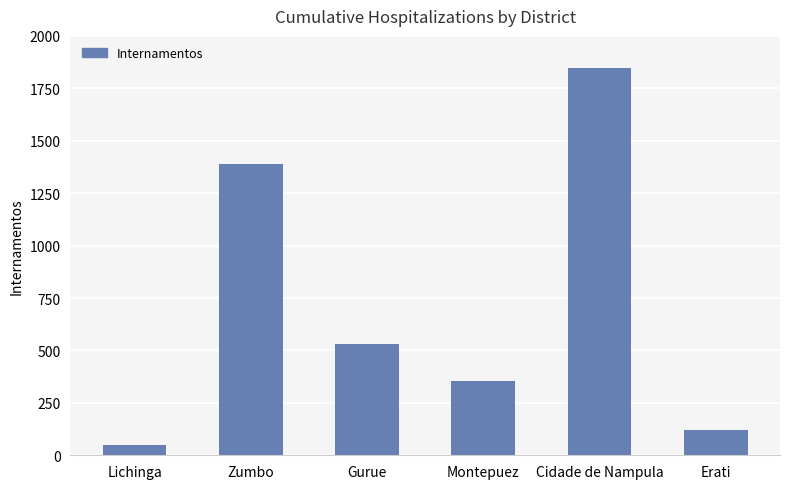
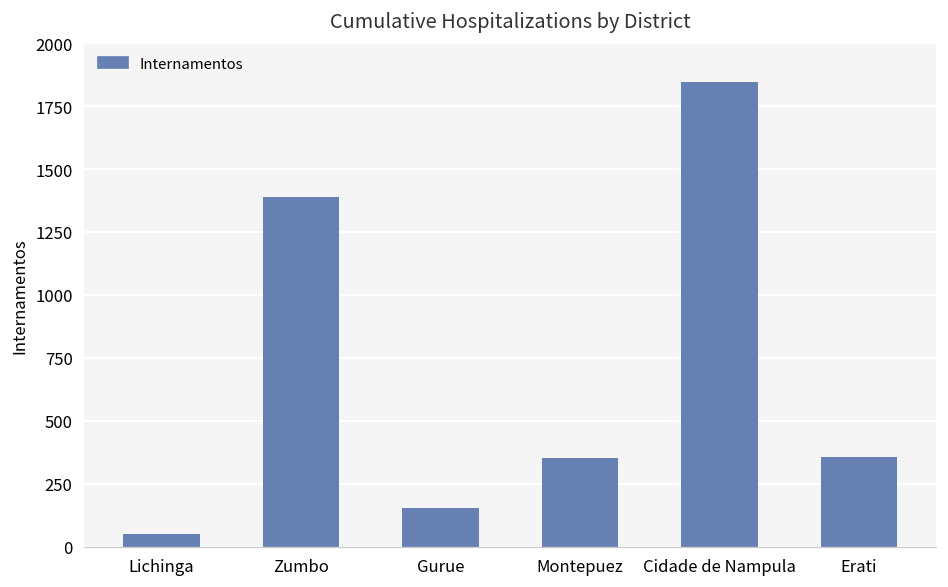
Gurue: 530 -> 150
Erati: 120 -> 350
